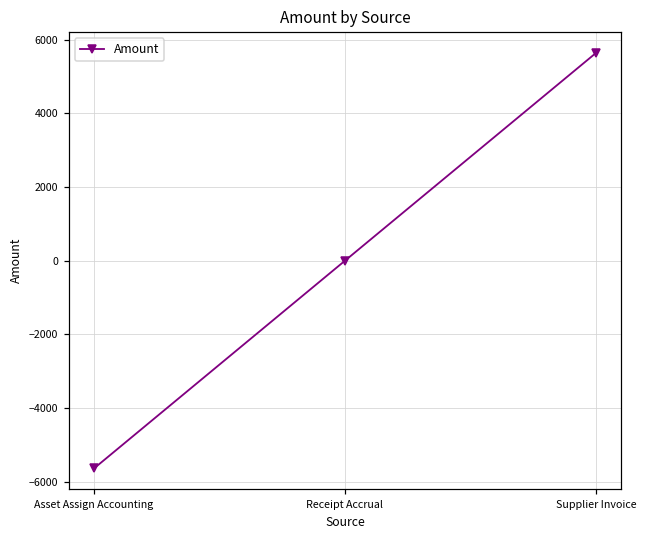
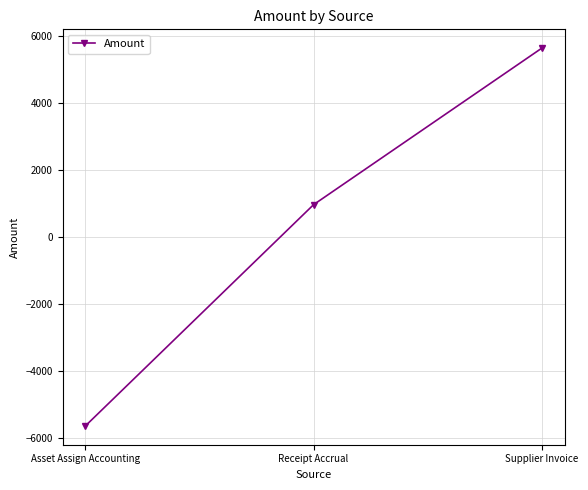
Receipt Accrual: 0 -> 1000
